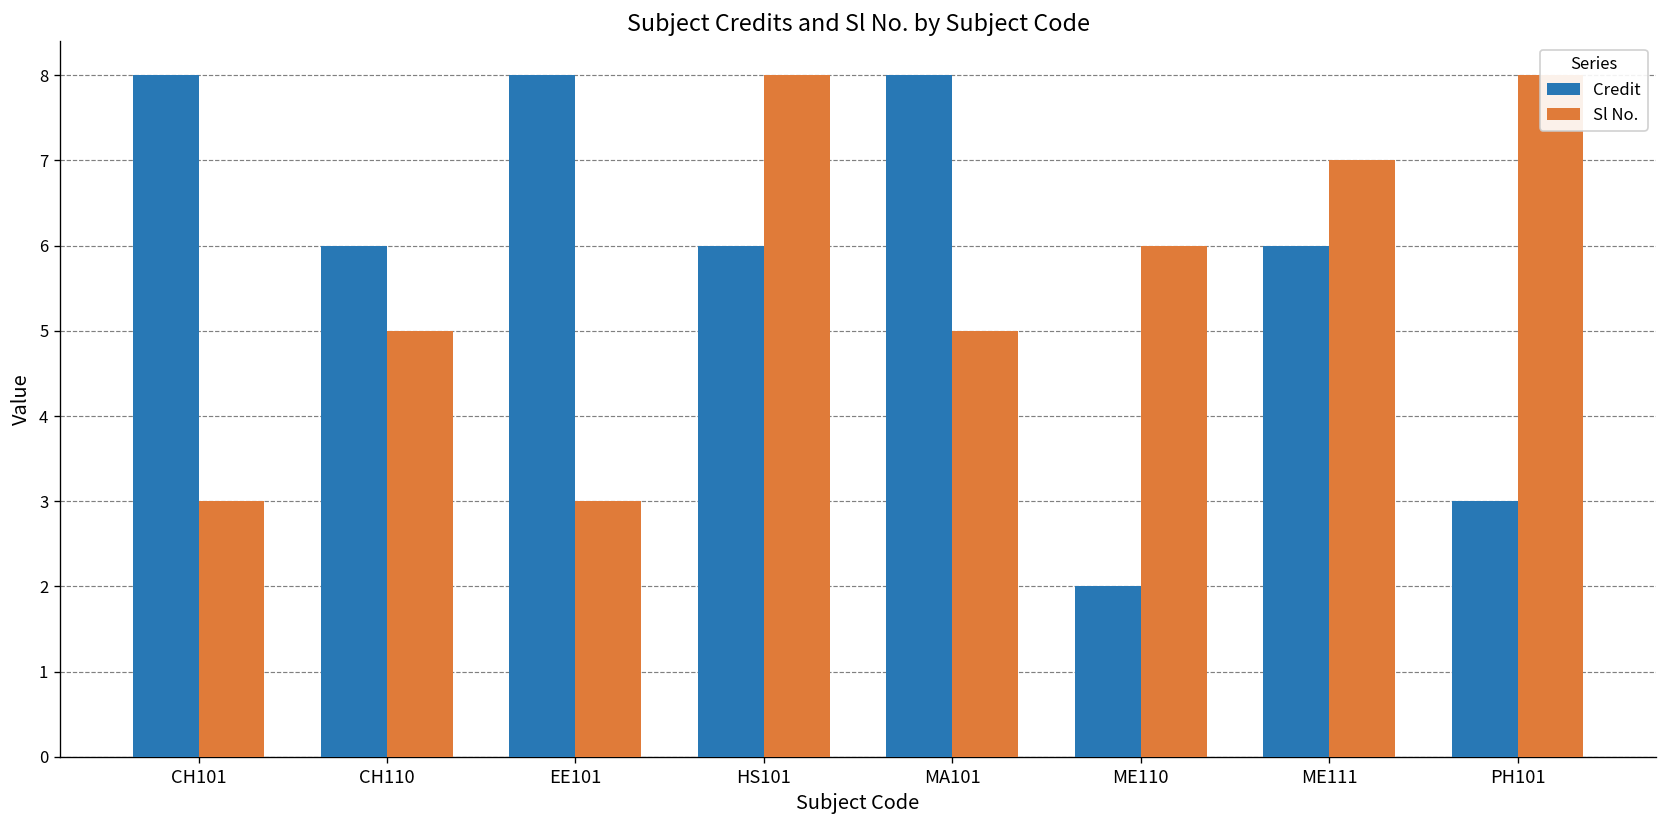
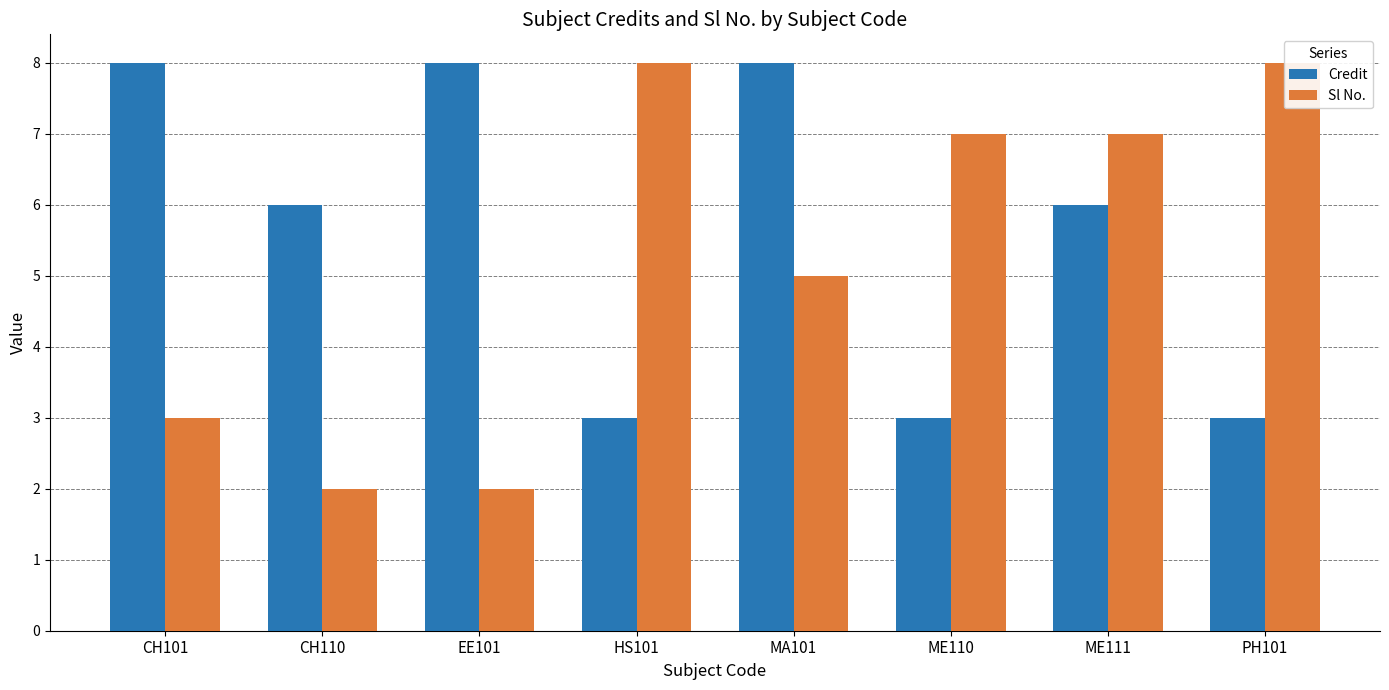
Sl No., CH110: 5 -> 2
Sl No., EE101: 3 -> 2
Credit, HS101: 6 -> 3
Credit, ME110: 2 -> 3
Sl No., ME110: 6 -> 7
